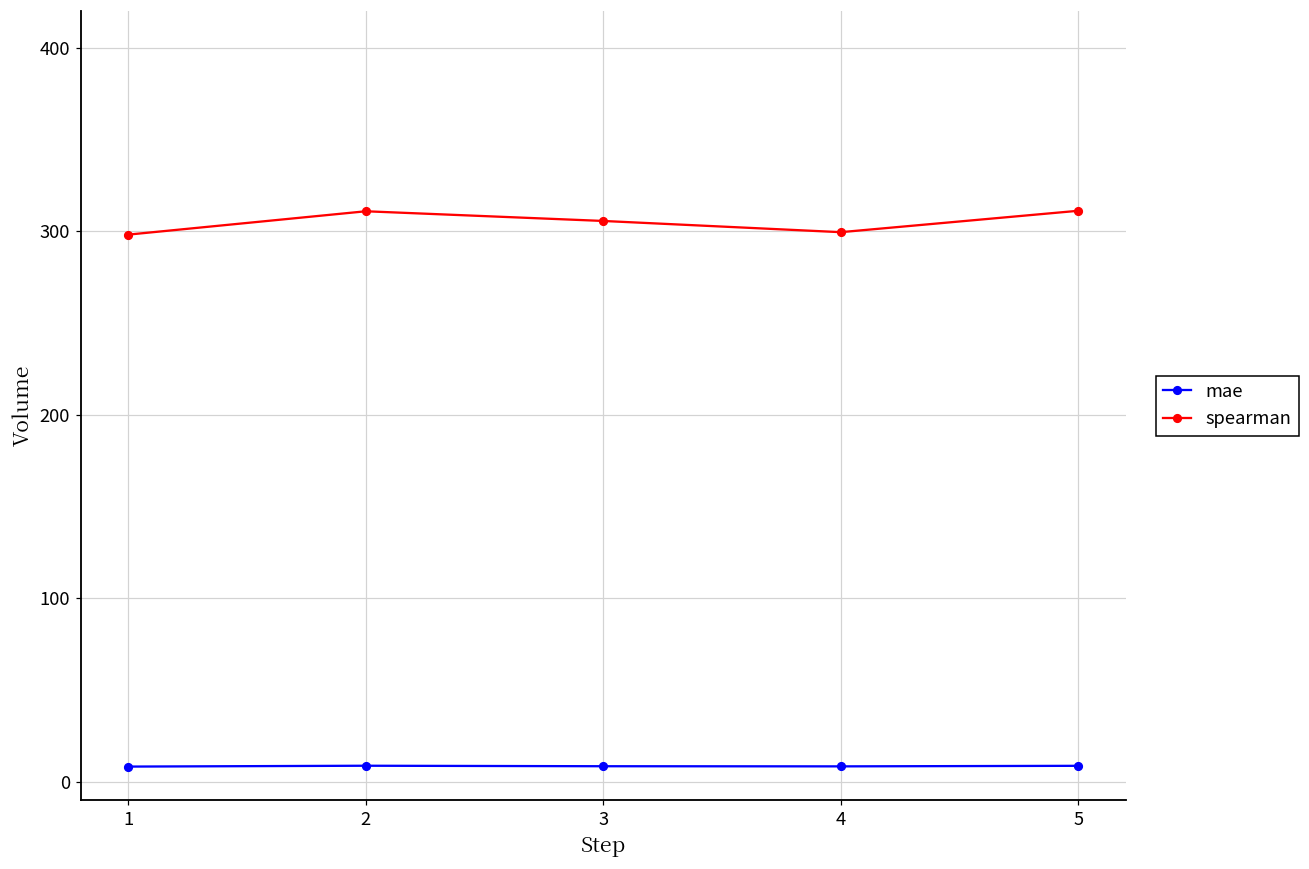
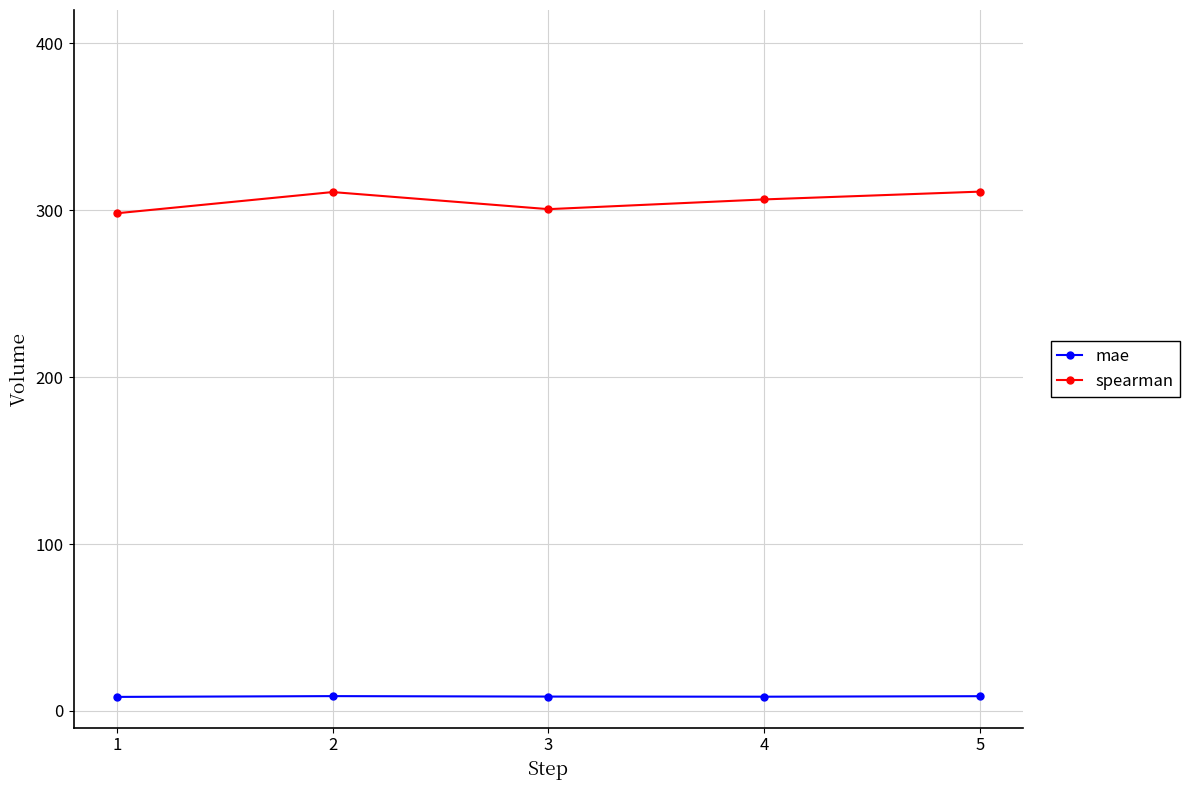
spearman, 3: 306 -> 301
spearman, 4: 300 -> 307
